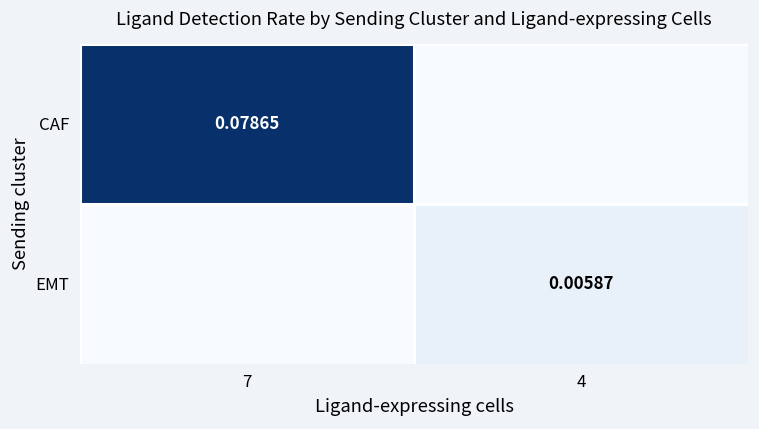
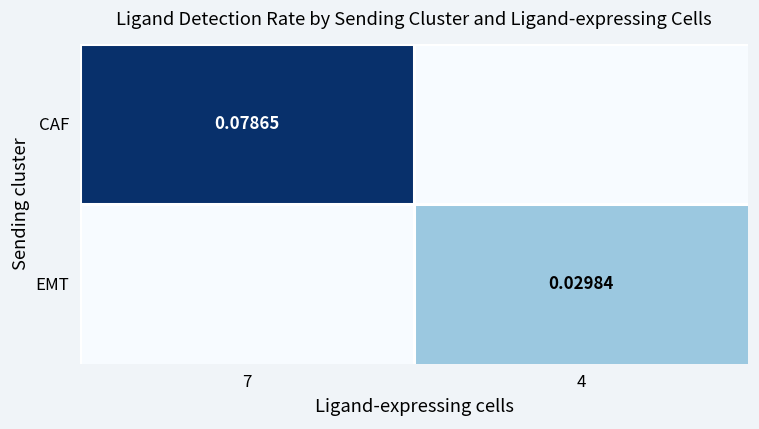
EMT, 4: 0.00587 -> 0.02984
